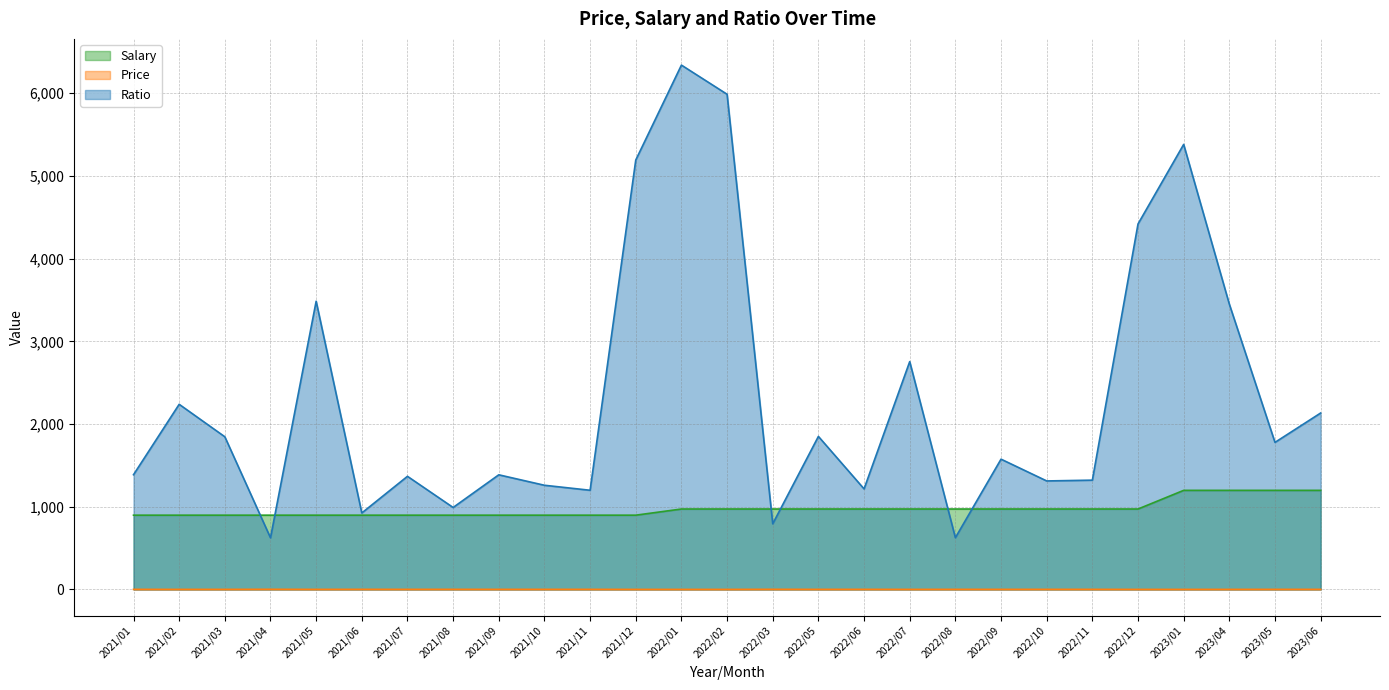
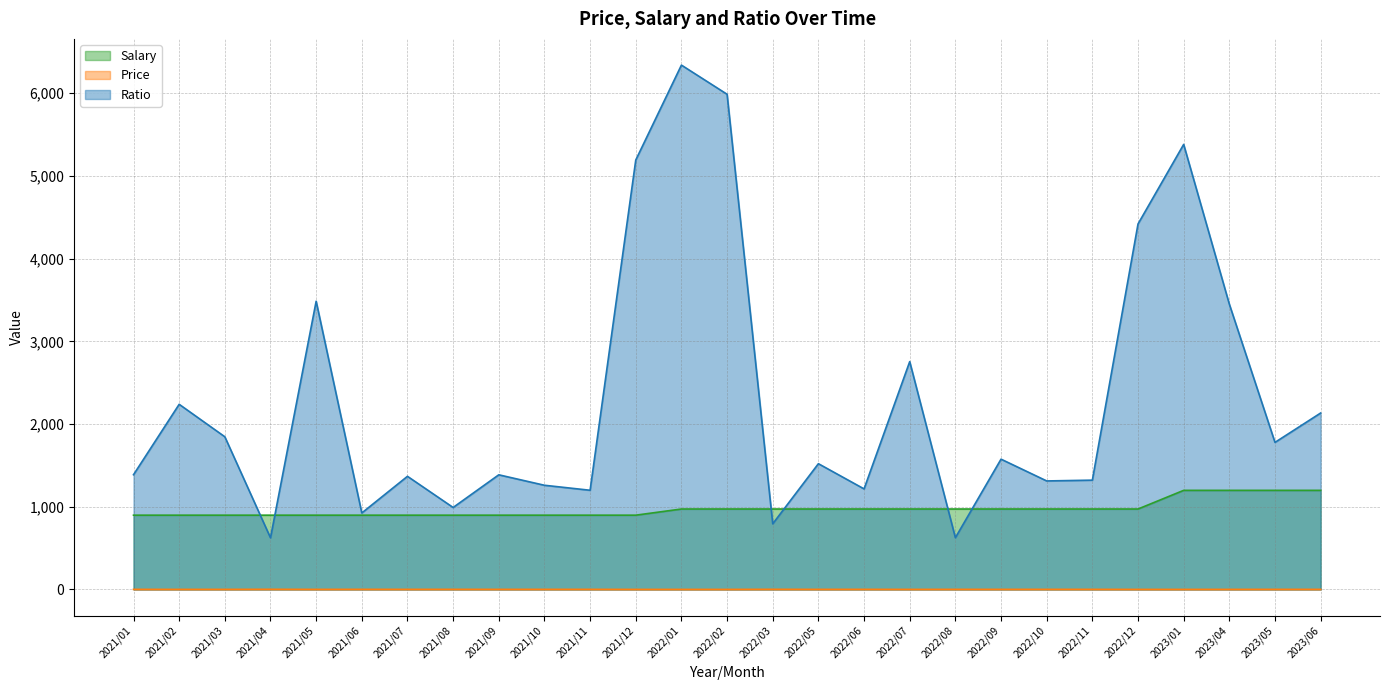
Ratio, 2022/05: 1,900 -> 1,500
